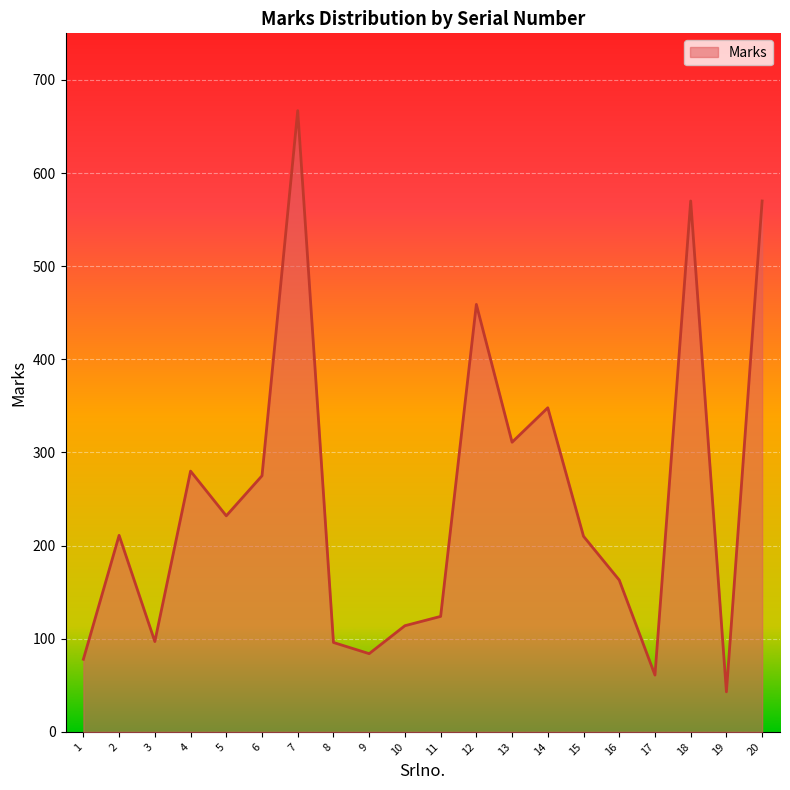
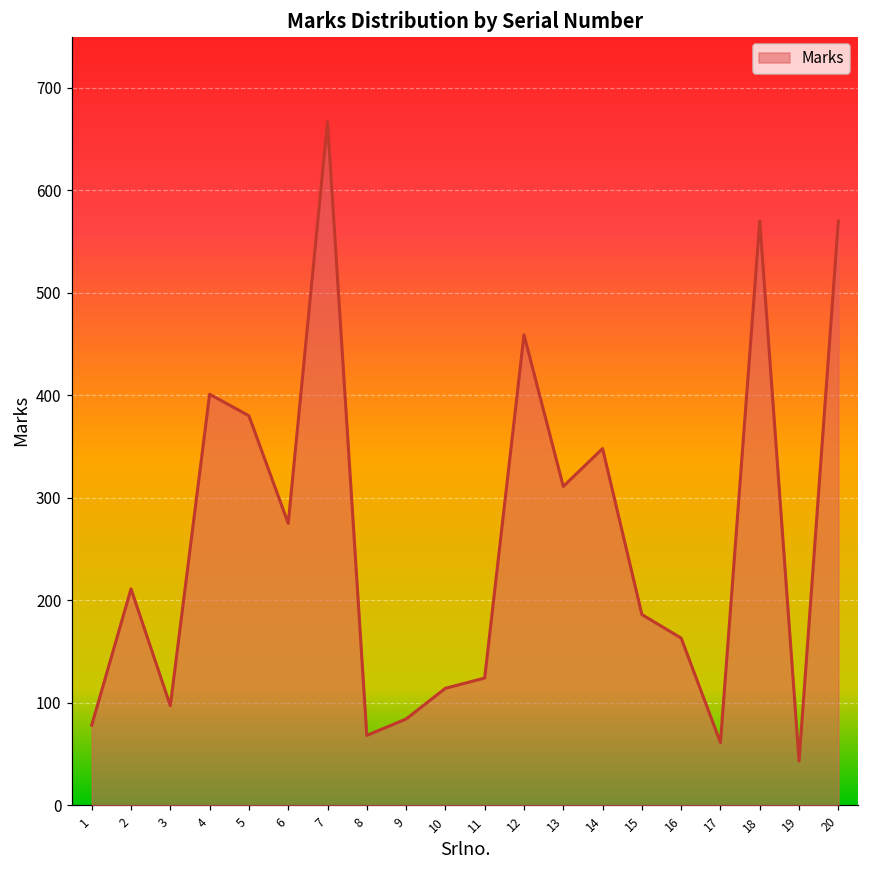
4: 280 -> 400
5: 230 -> 380
8: 100 -> 70
15: 210 -> 190
